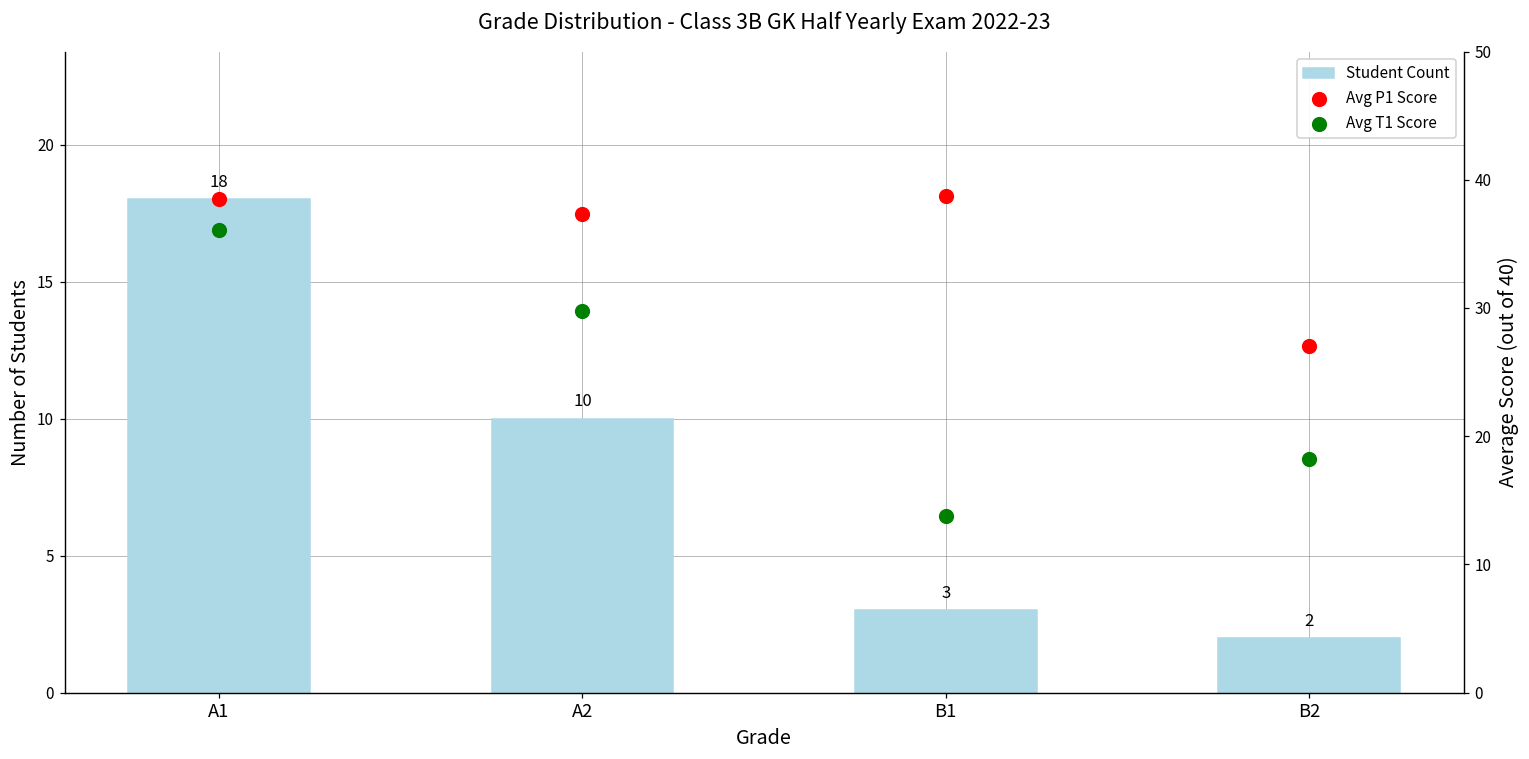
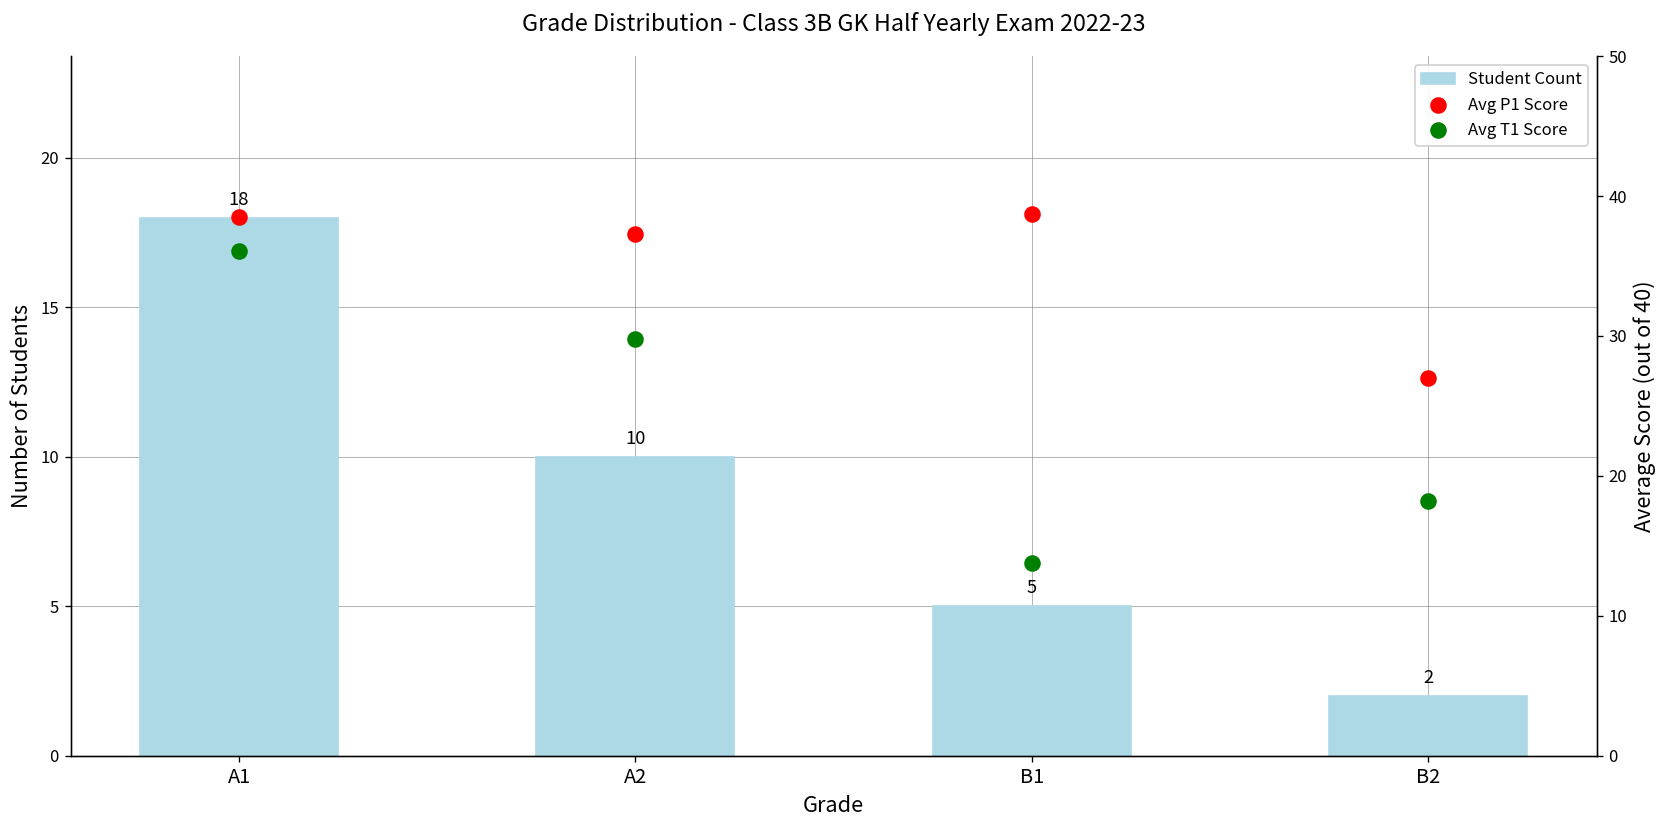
Student Count, B1: 3 -> 5
